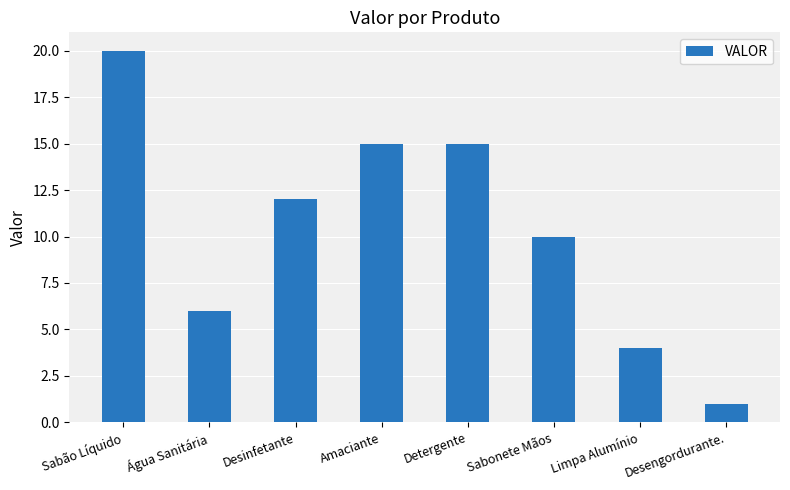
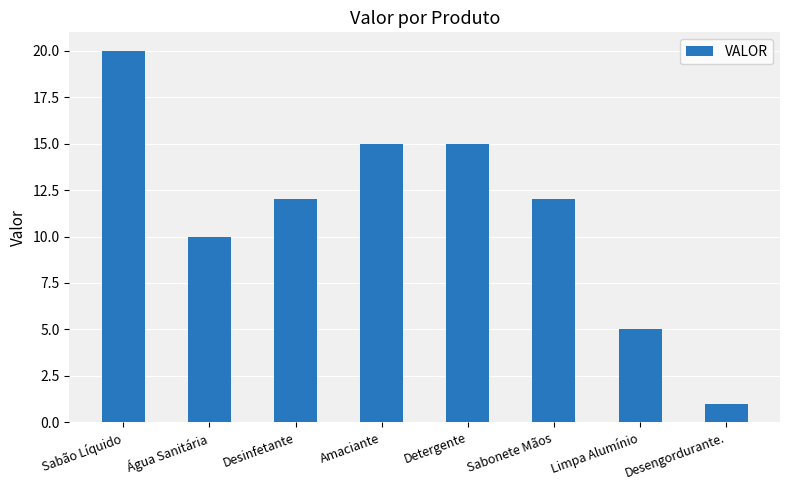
Água Sanitária: 6 -> 10
Sabonete Mãos: 10 -> 12
Limpa Alumínio: 4 -> 5
